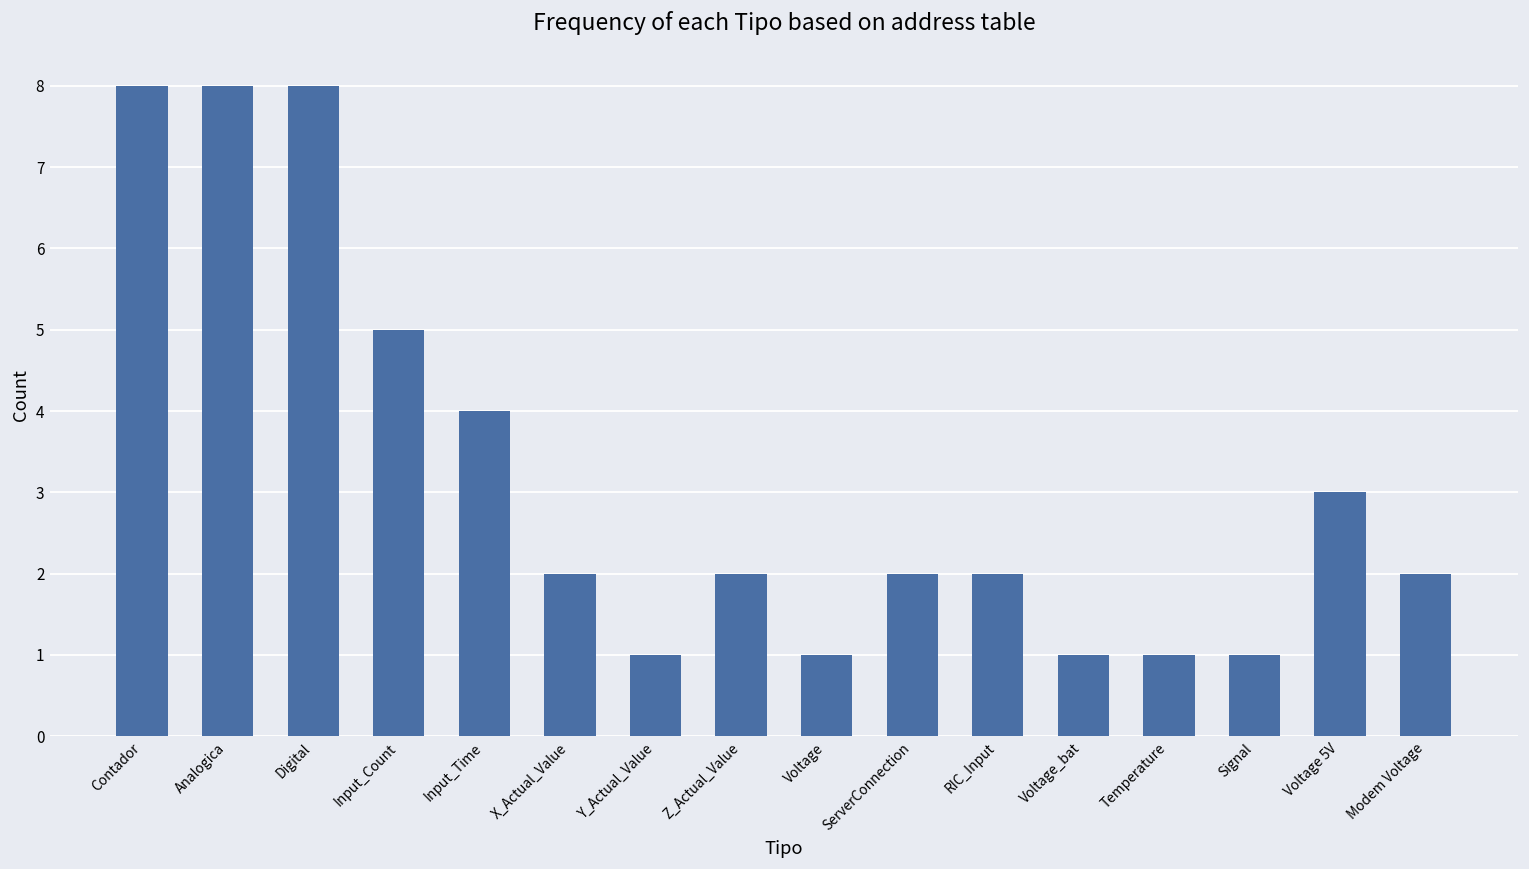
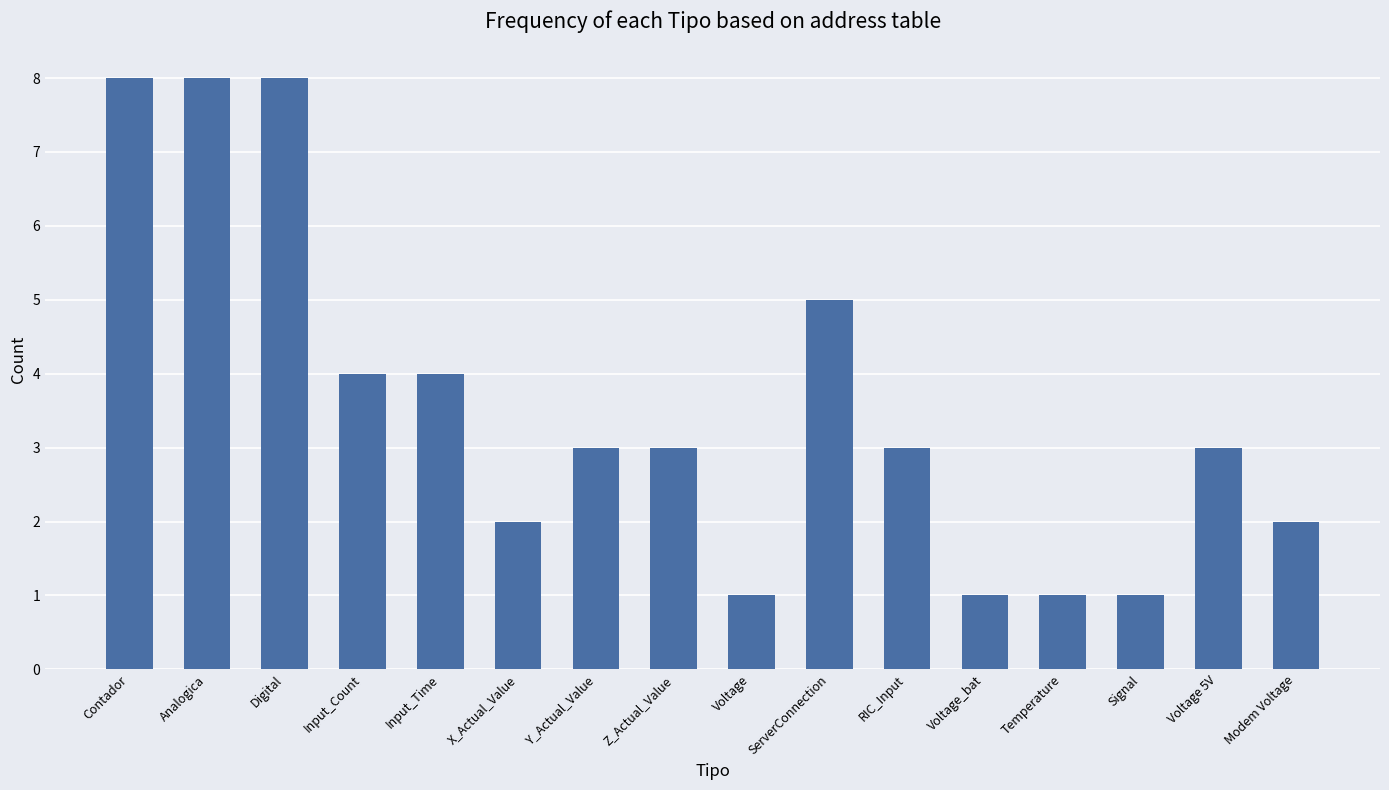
Input_Count: 5 -> 4
Y_Actual_Value: 1 -> 3
Z_Actual_Value: 2 -> 3
ServerConnection: 2 -> 5
RIC_Input: 2 -> 3
